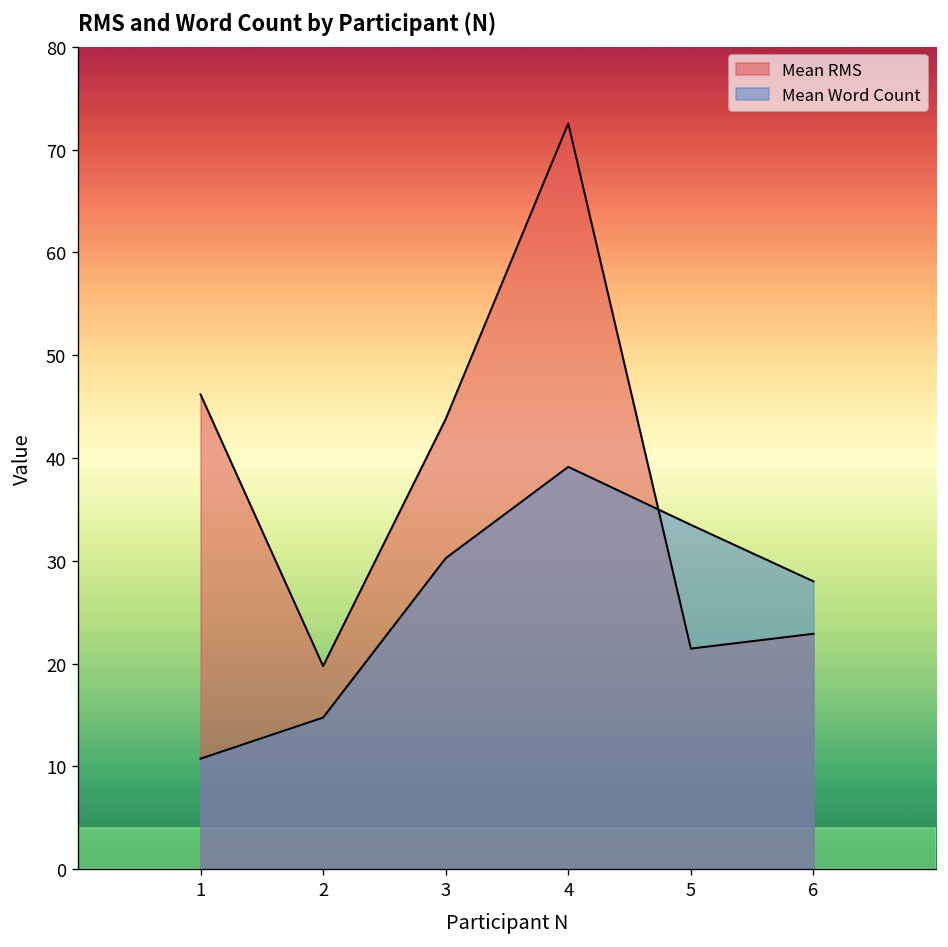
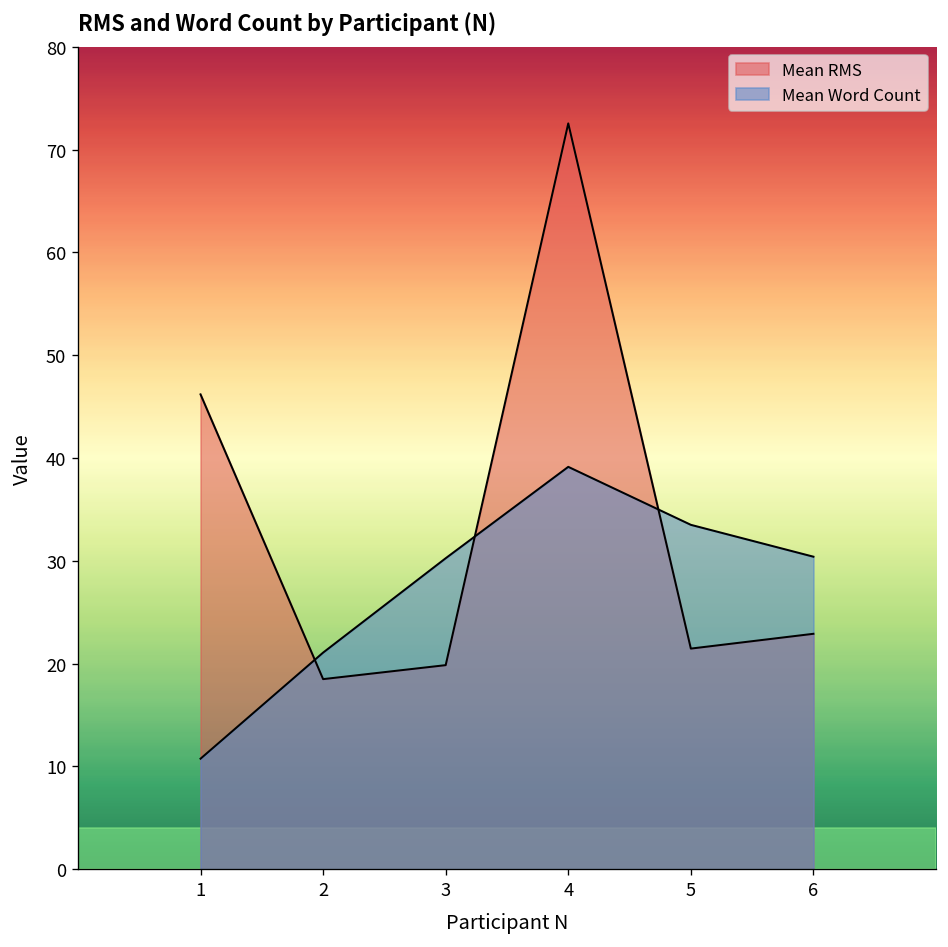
Mean RMS, 2: 20 -> 18
Mean Word Count, 2: 15 -> 21
Mean RMS, 3: 44 -> 20
Mean Word Count, 6: 28 -> 30
